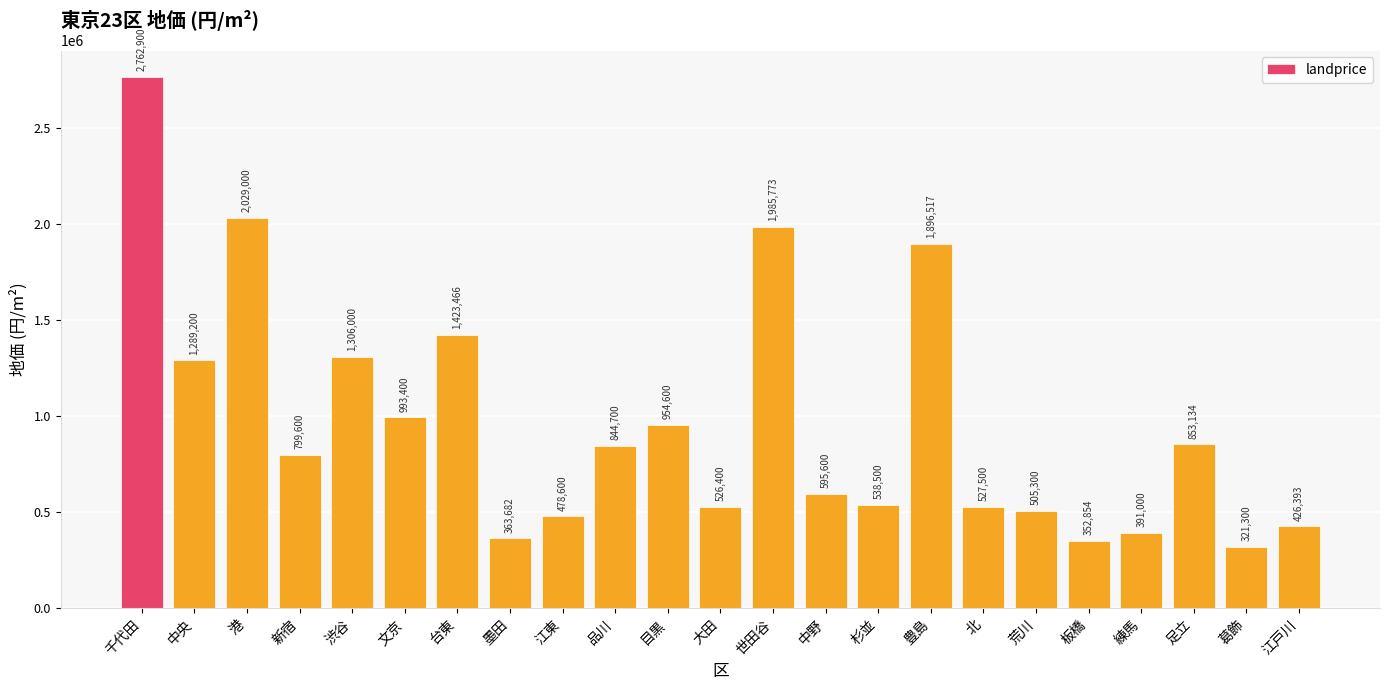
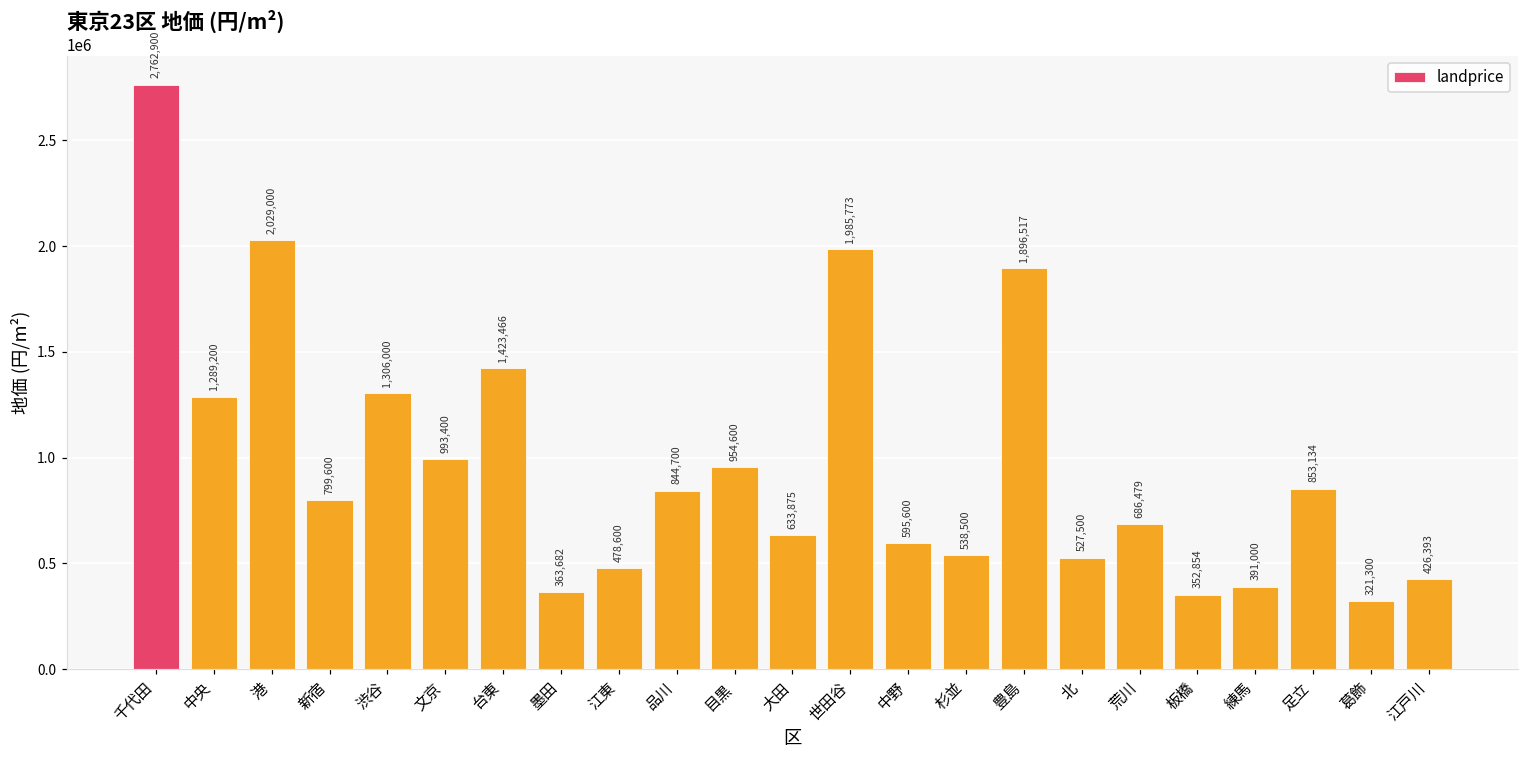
大田: 526,400 -> 633,875
荒川: 505,300 -> 686,479
